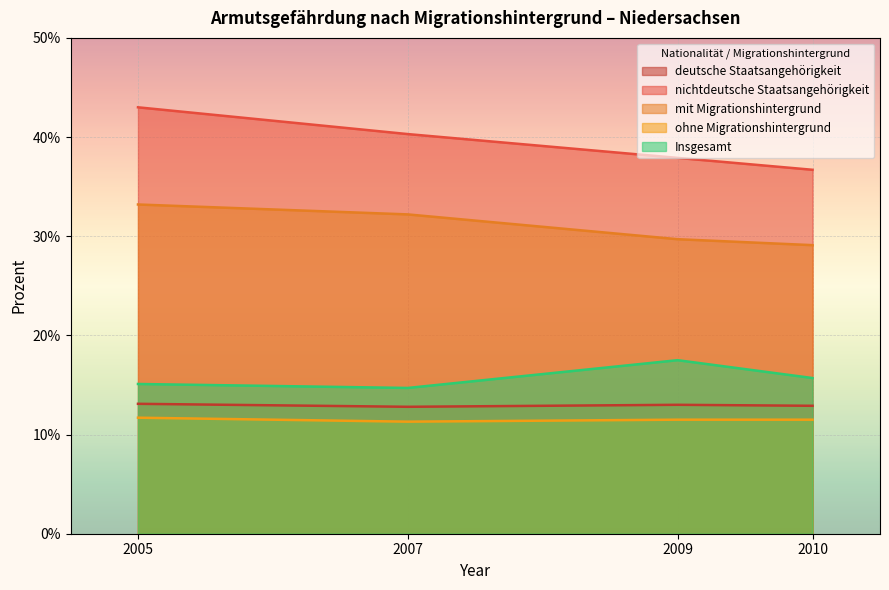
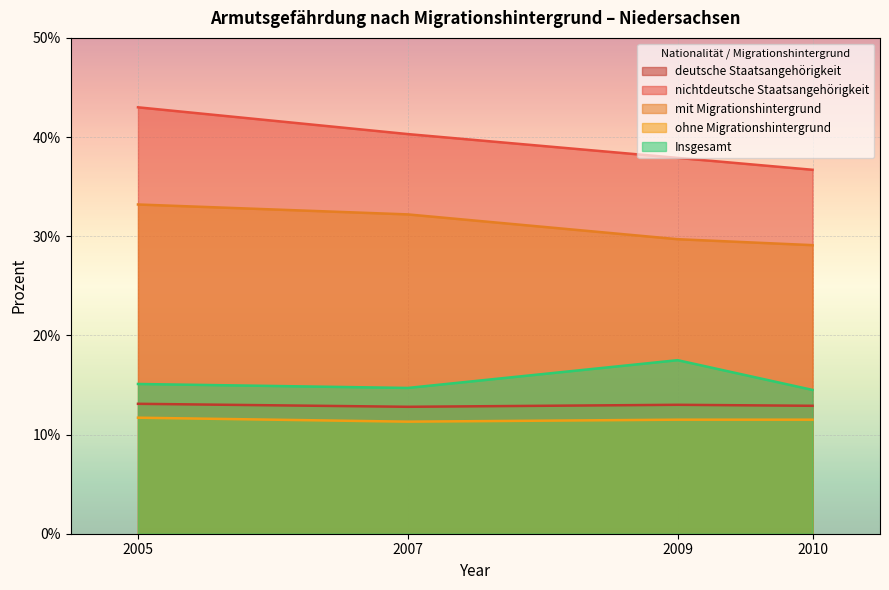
Insgesamt, 2010: 16% -> 15%
